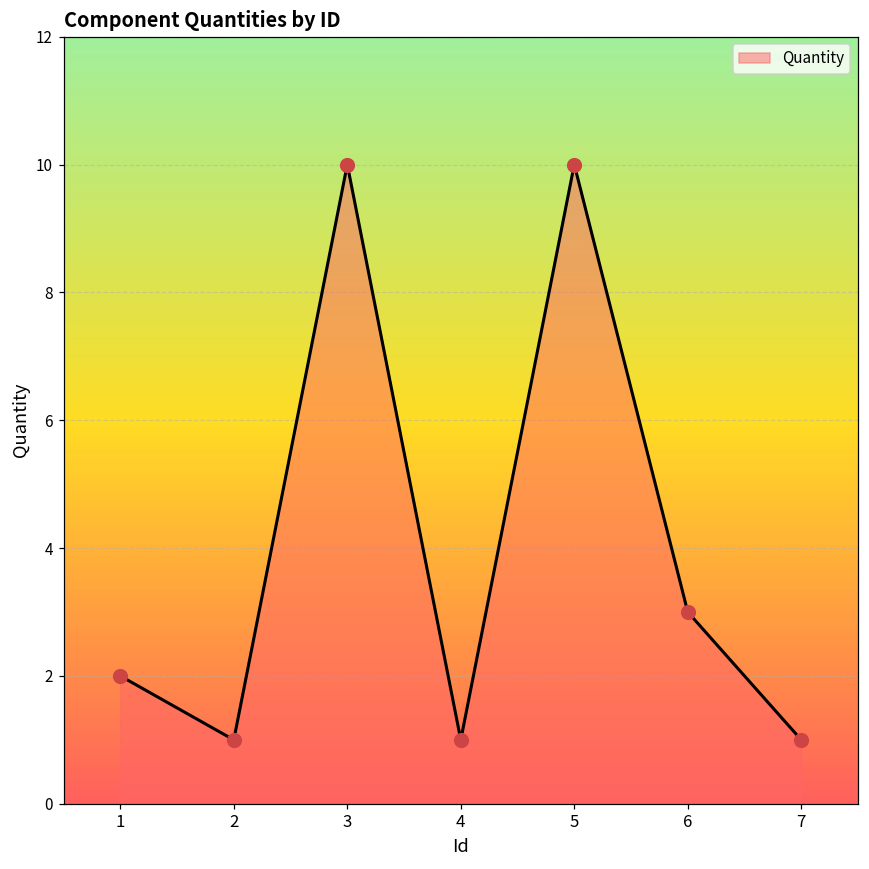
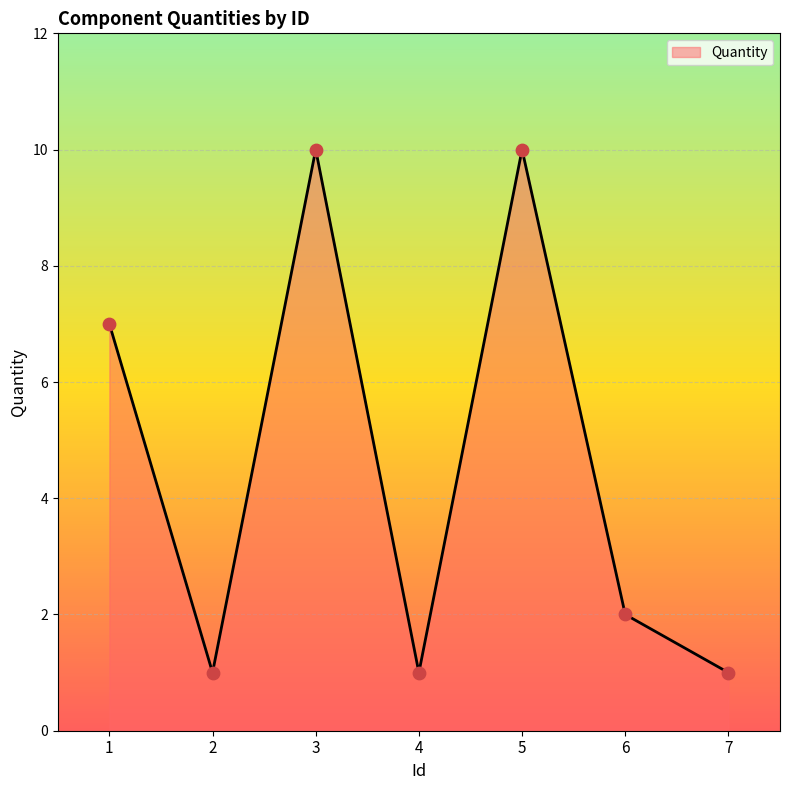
1: 2 -> 7
6: 3 -> 2
